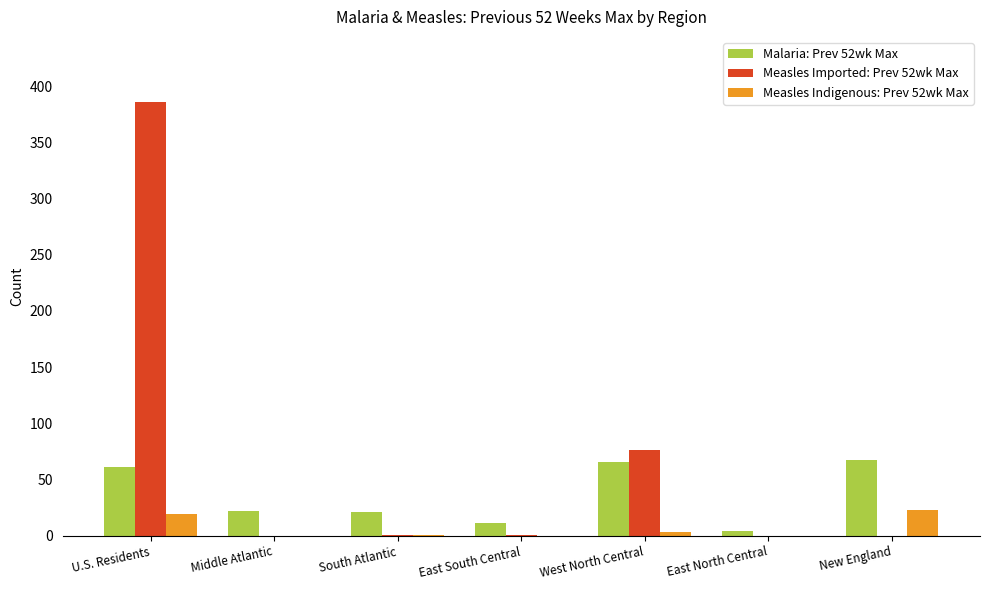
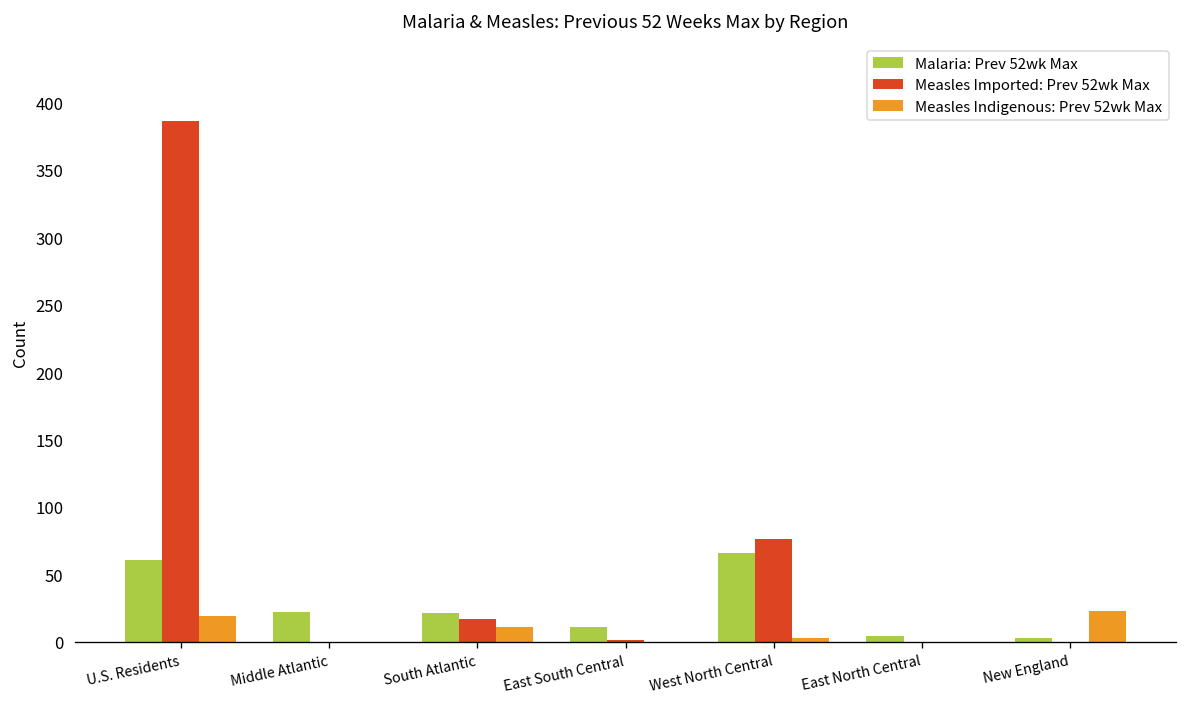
Measles Imported: Prev 52wk Max, South Atlantic: 1 -> 17
Measles Indigenous: Prev 52wk Max, South Atlantic: 1 -> 11
Malaria: Prev 52wk Max, New England: 67 -> 3
